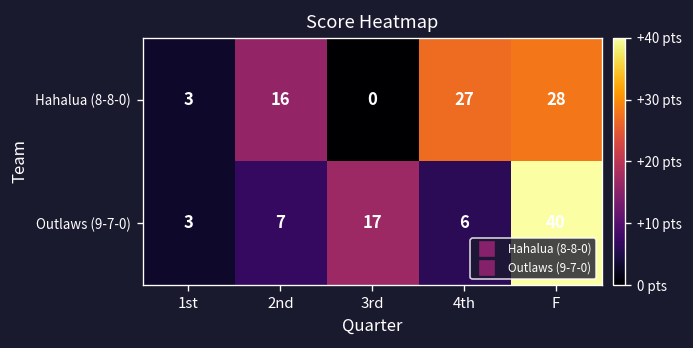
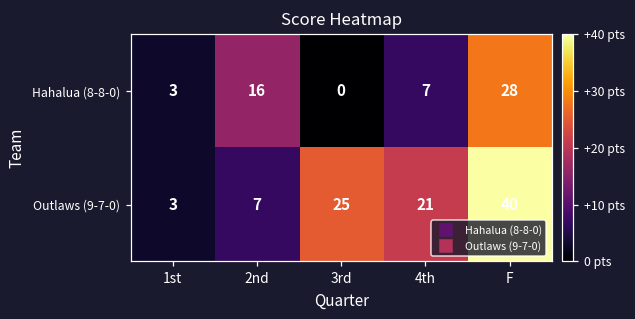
Hahalua (8-8-0), 4th: 27 -> 7
Outlaws (9-7-0), 3rd: 17 -> 25
Outlaws (9-7-0), 4th: 6 -> 21
